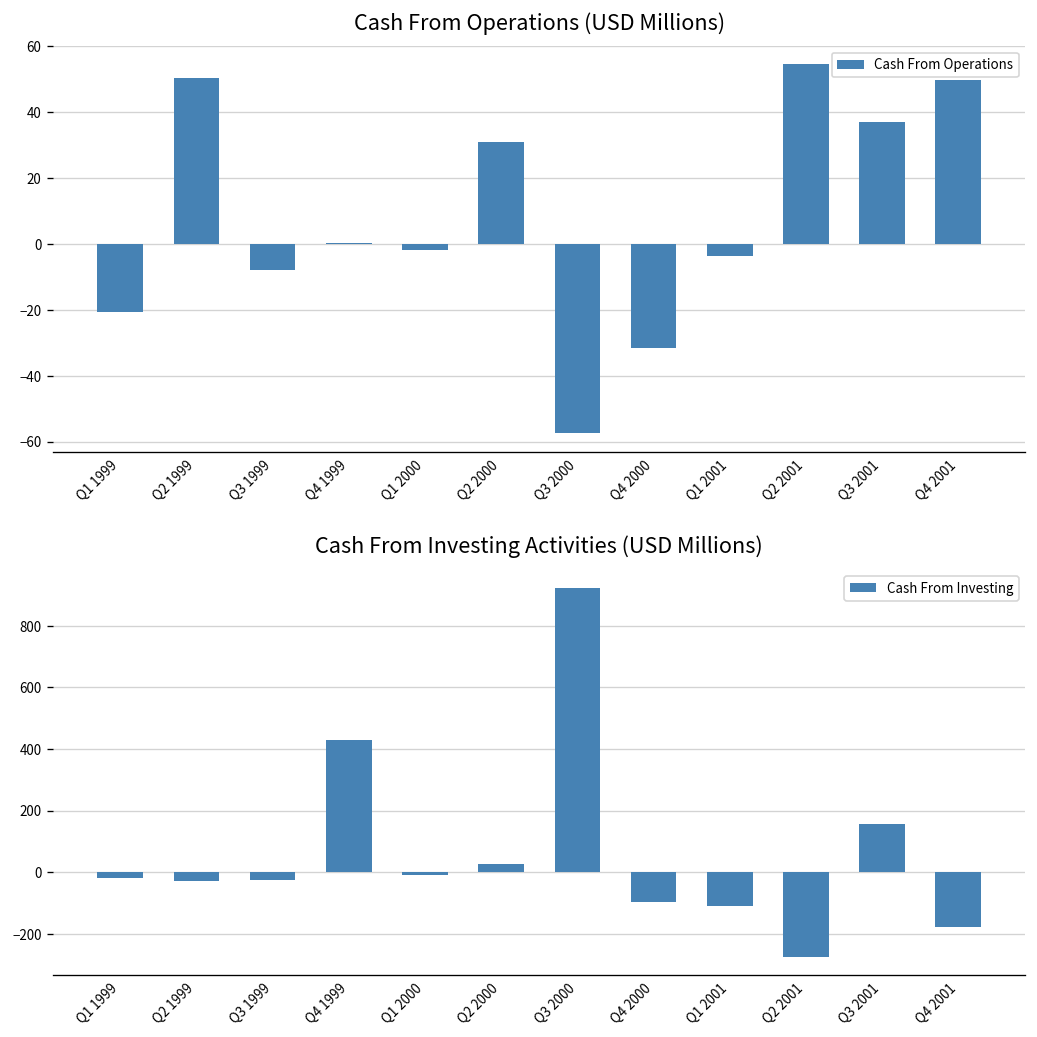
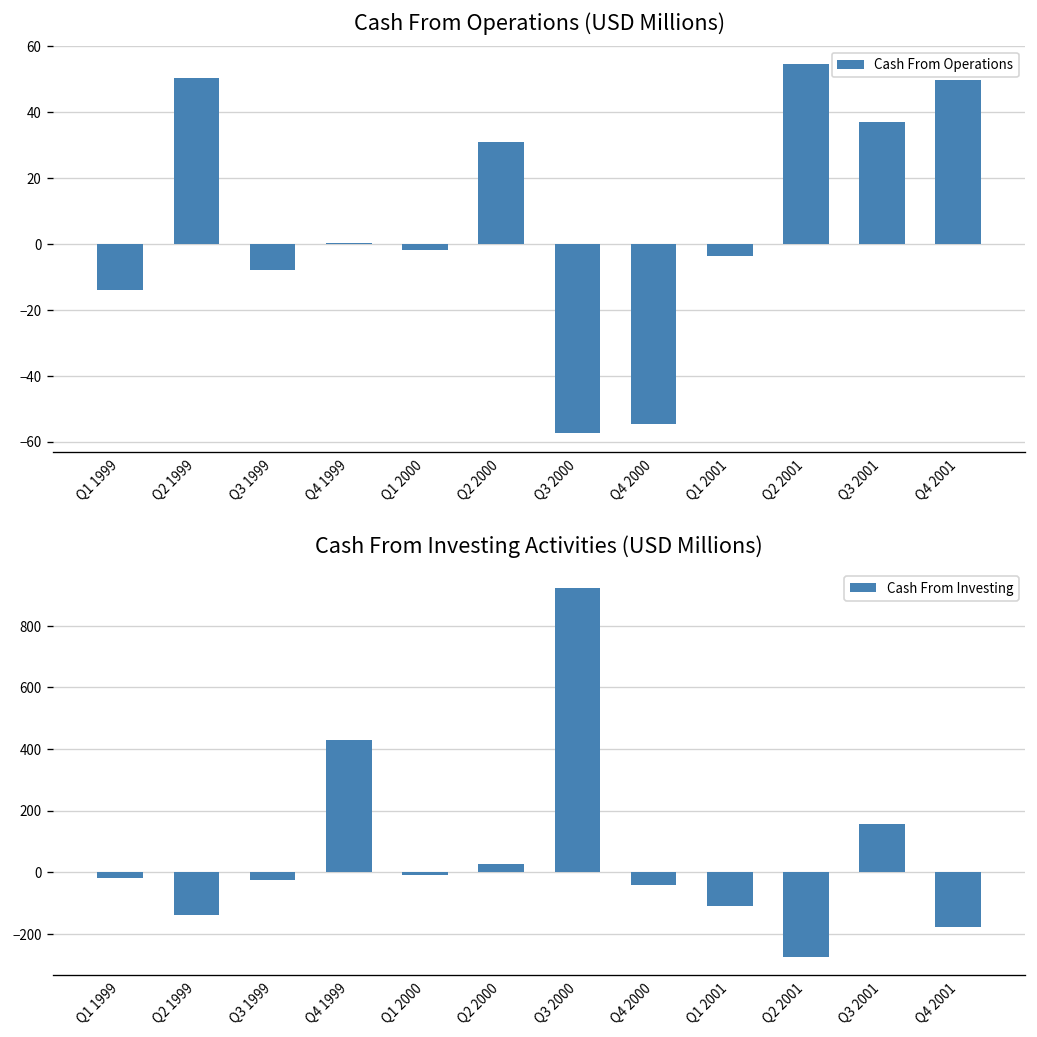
Cash From Operations (USD Millions), Q1 1999: -21 -> -14
Cash From Operations (USD Millions), Q4 2000: -32 -> -55
Cash From Investing Activities (USD Millions), Q2 1999: -30 -> -140
Cash From Investing Activities (USD Millions), Q4 2000: -100 -> -40
